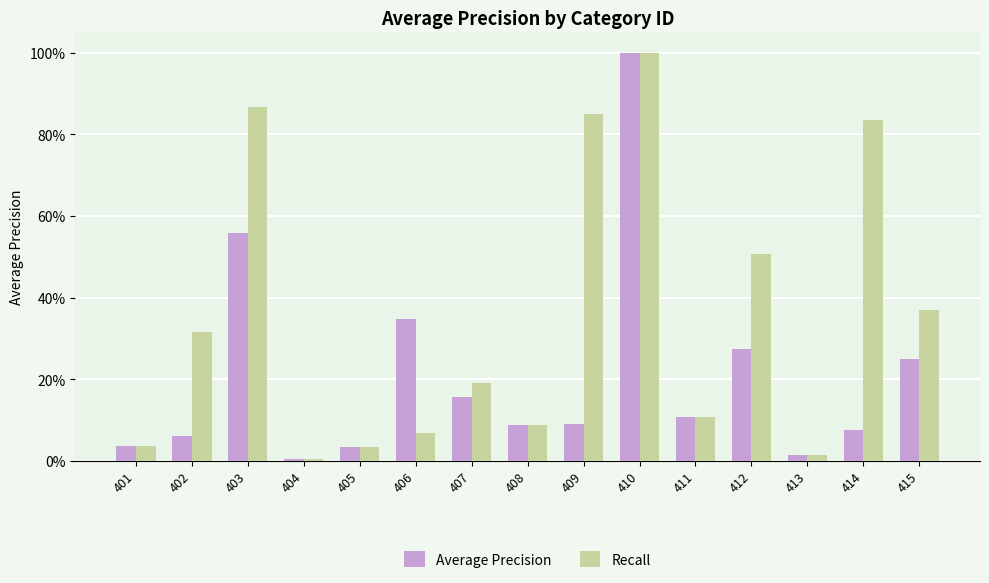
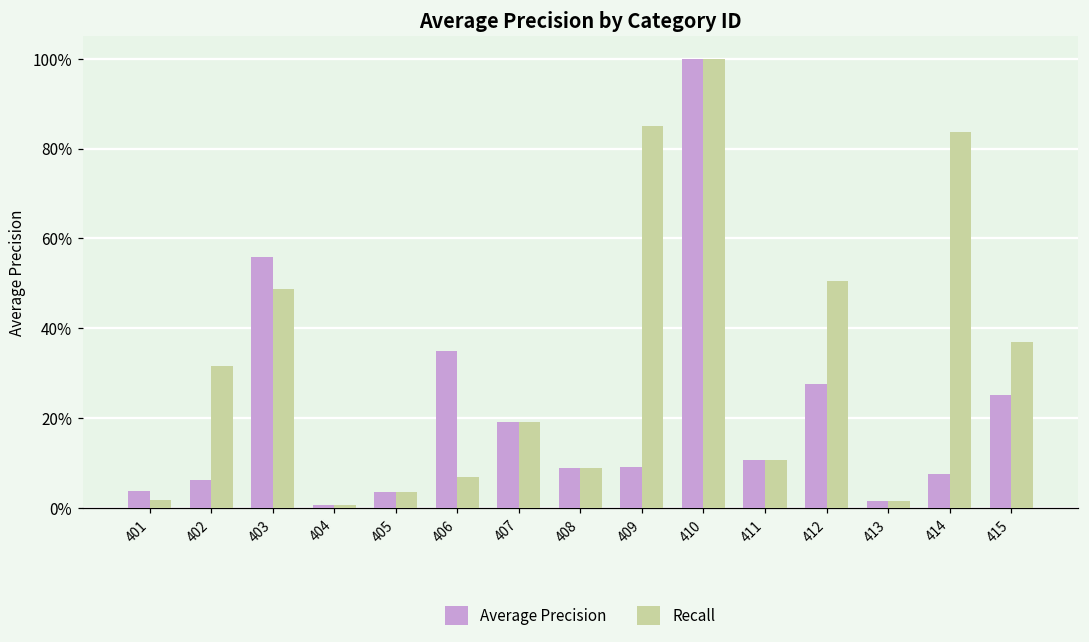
Recall, 401: 4% -> 2%
Recall, 403: 87% -> 49%
Average Precision, 407: 16% -> 19%
